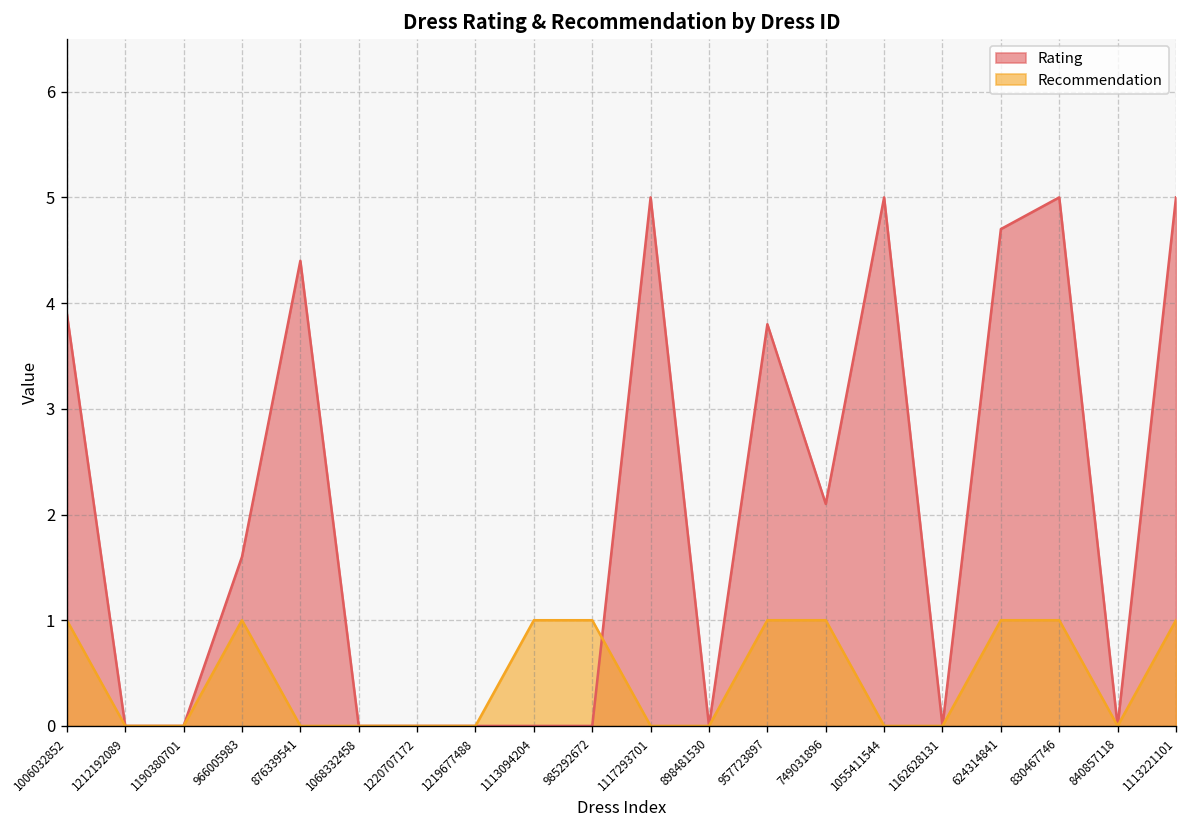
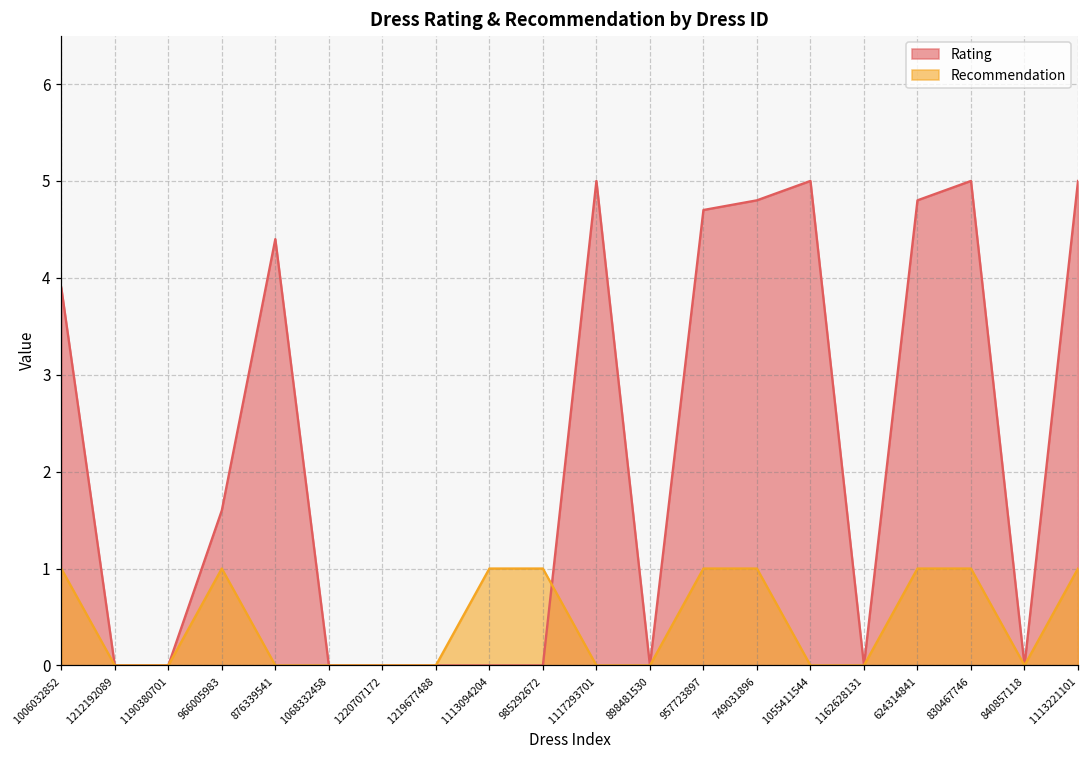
Rating, 957723897: 3.8 -> 4.7
Rating, 749031896: 2.1 -> 4.8
Rating, 624314841: 4.7 -> 4.8
